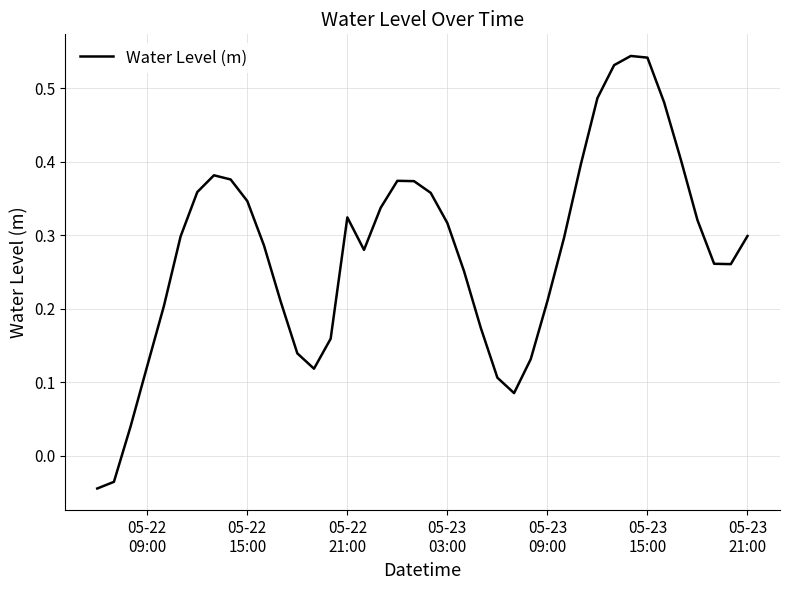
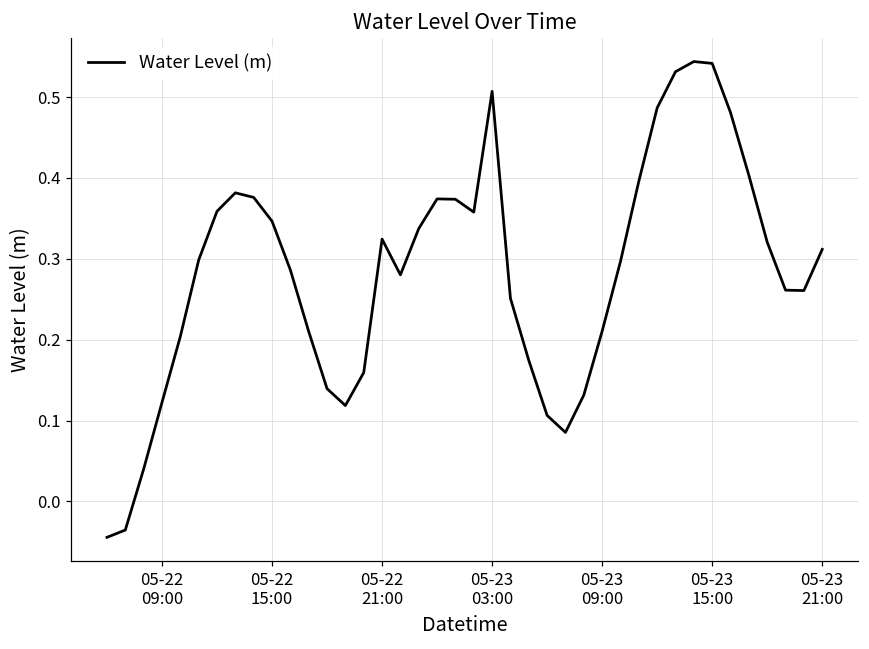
05-23 03:00: 0.32 -> 0.51
05-23 21:00: 0.30 -> 0.31
